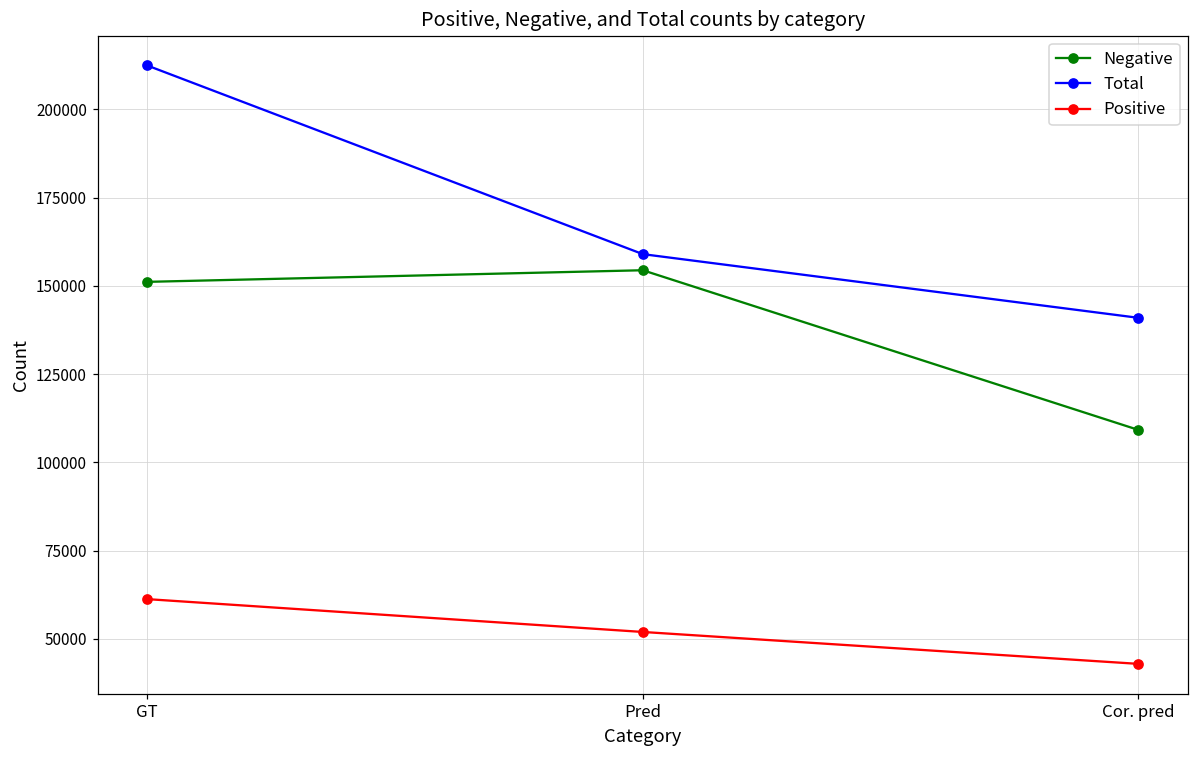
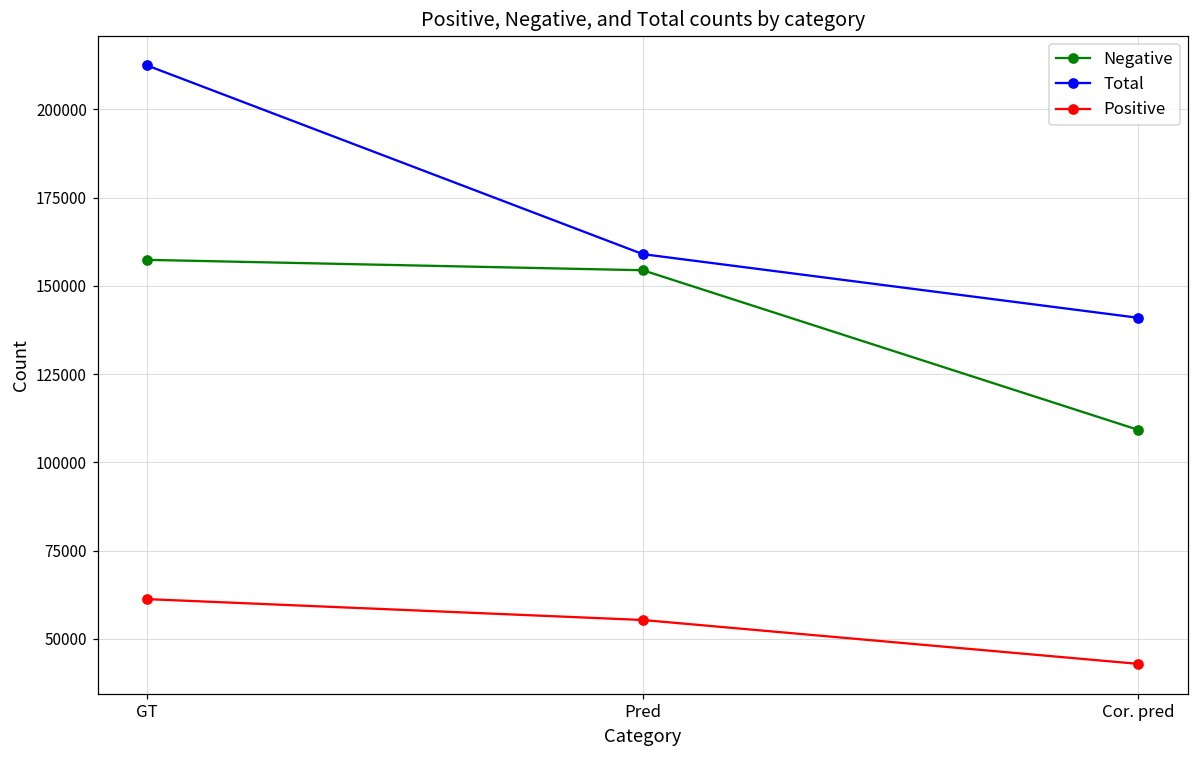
Negative, GT: 151000 -> 157000
Positive, Pred: 52000 -> 55000
